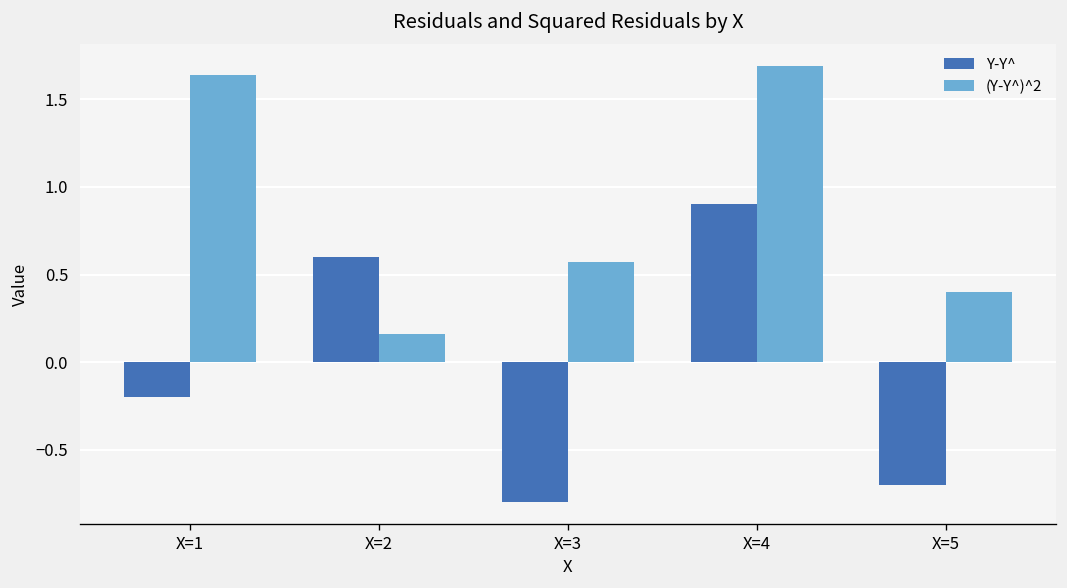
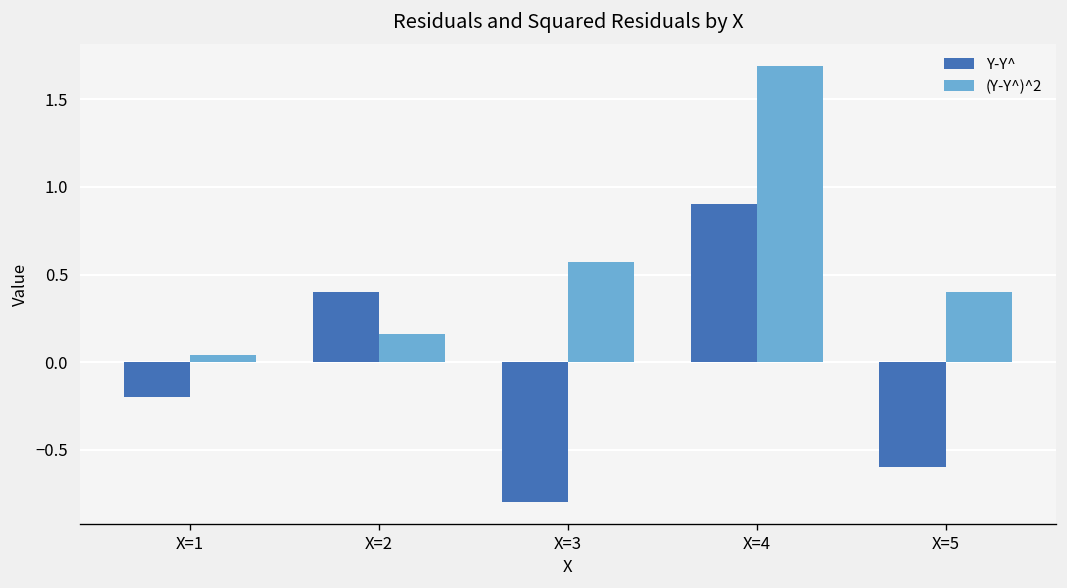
(Y-Y^)^2, X=1: 1.64 -> 0.04
Y-Y^, X=2: 0.6 -> 0.4
Y-Y^, X=5: -0.7 -> -0.6
